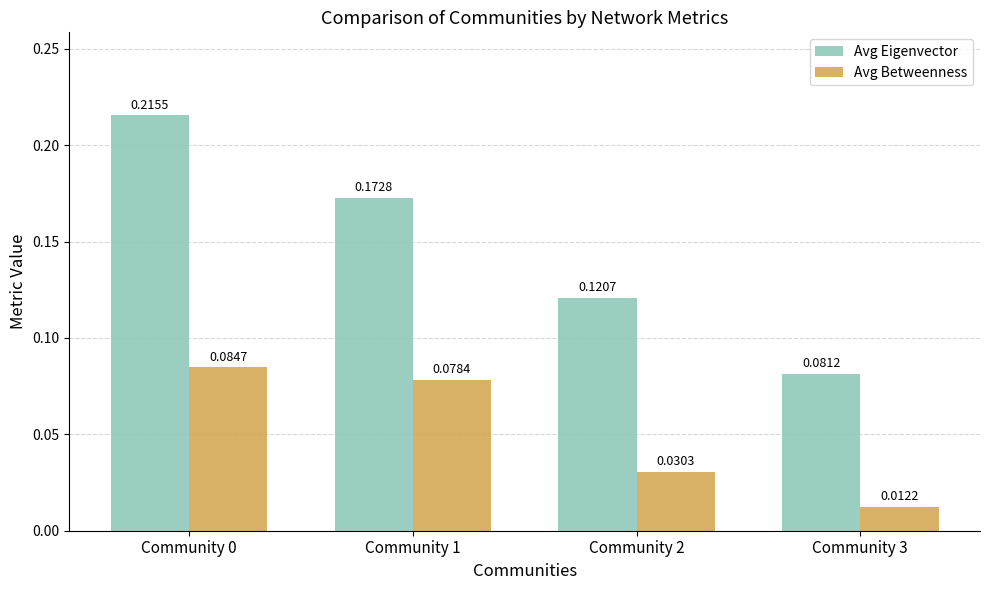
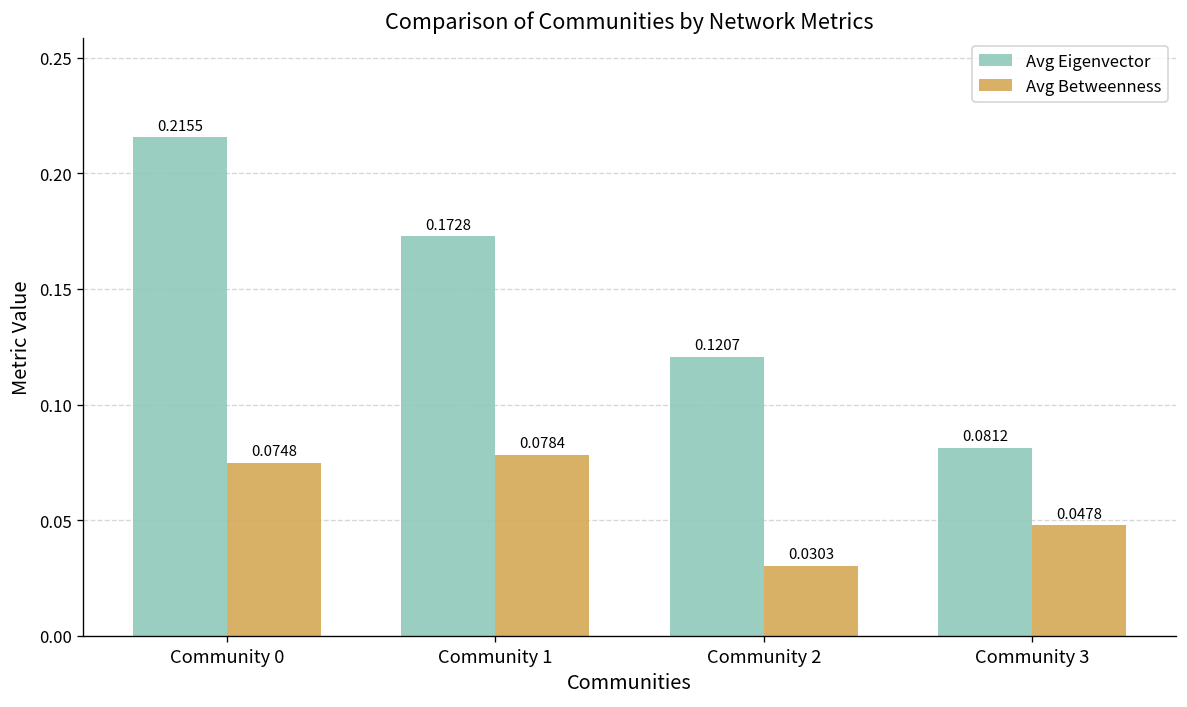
Avg Betweenness, Community 0: 0.0847 -> 0.0748
Avg Betweenness, Community 3: 0.0122 -> 0.0478
